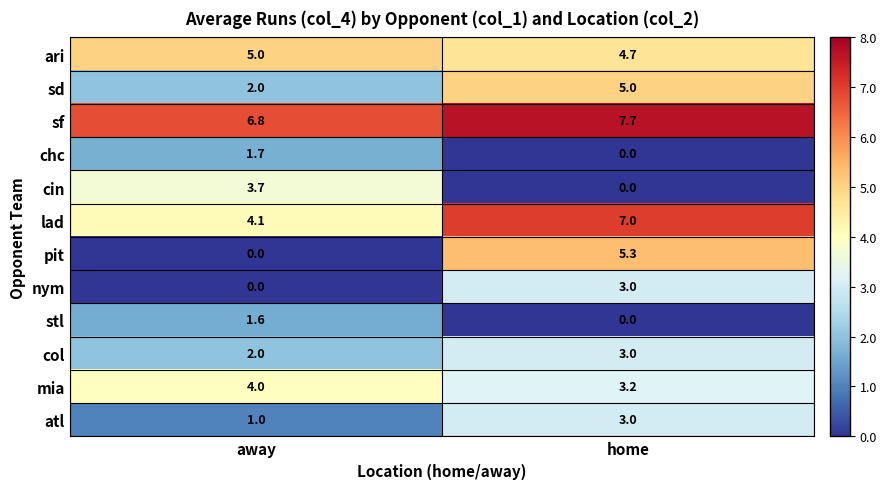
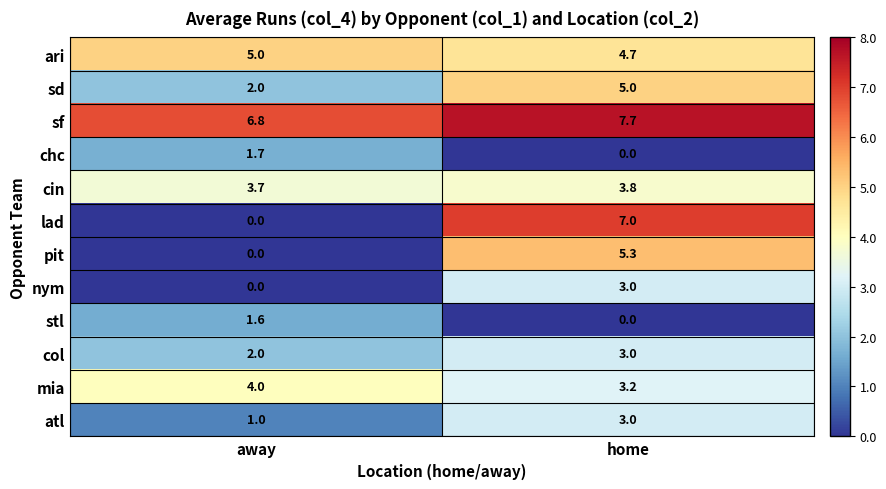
cin, home: 0.0 -> 3.8
lad, away: 4.1 -> 0.0
